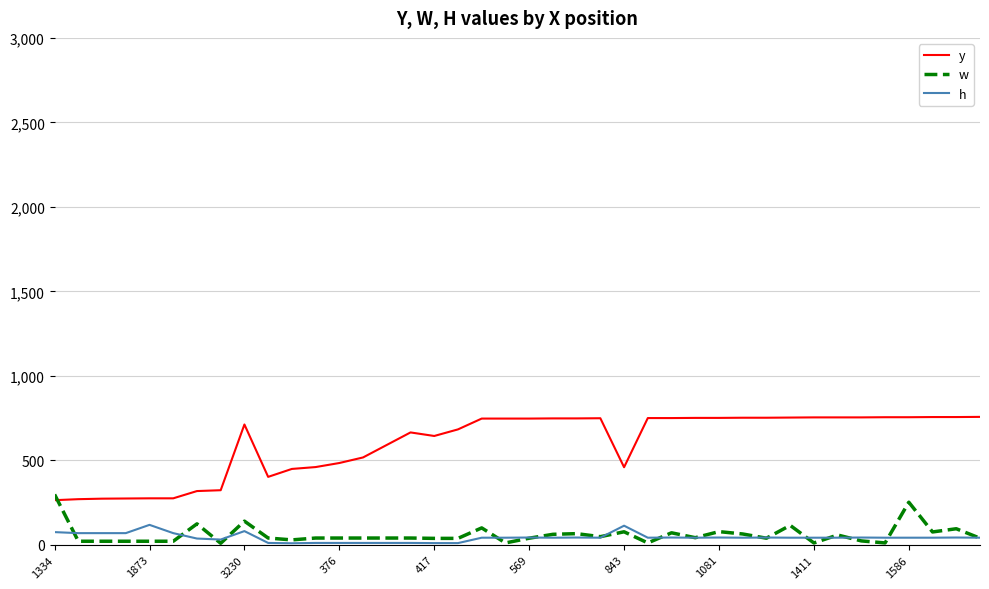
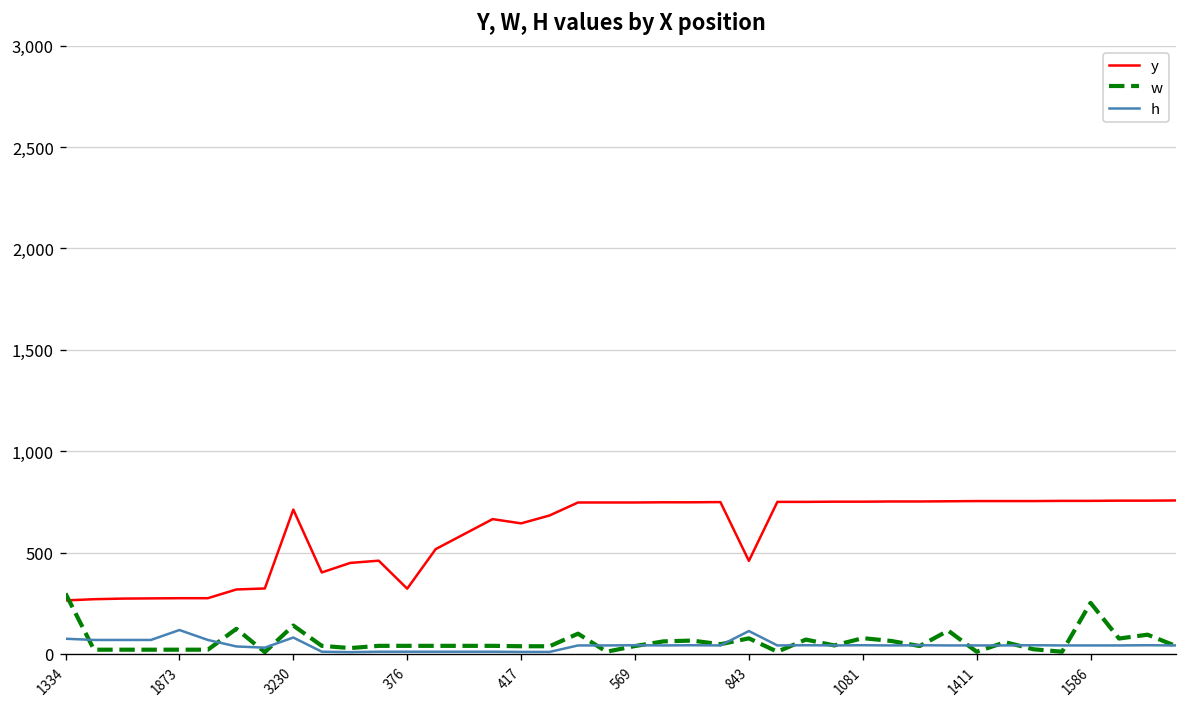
y, 376: 480 -> 320
